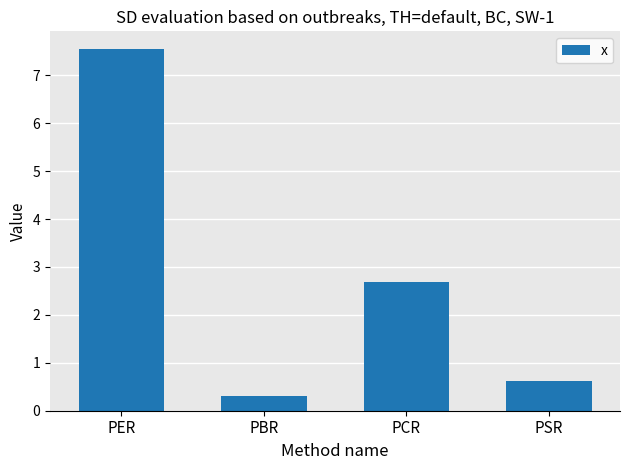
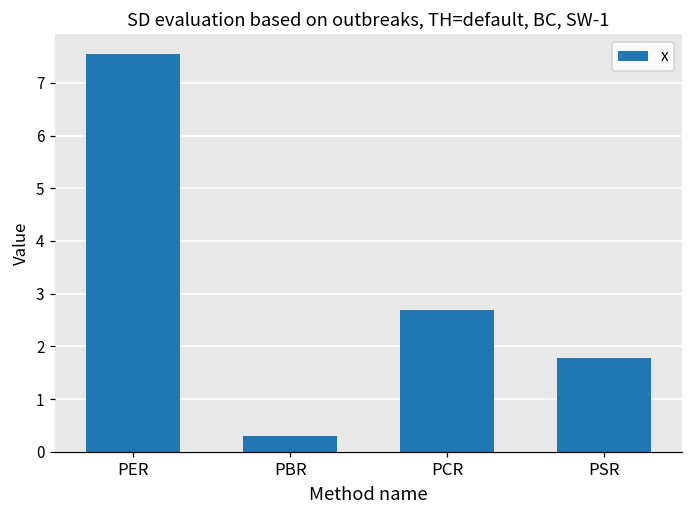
PSR: 0.6 -> 1.8
